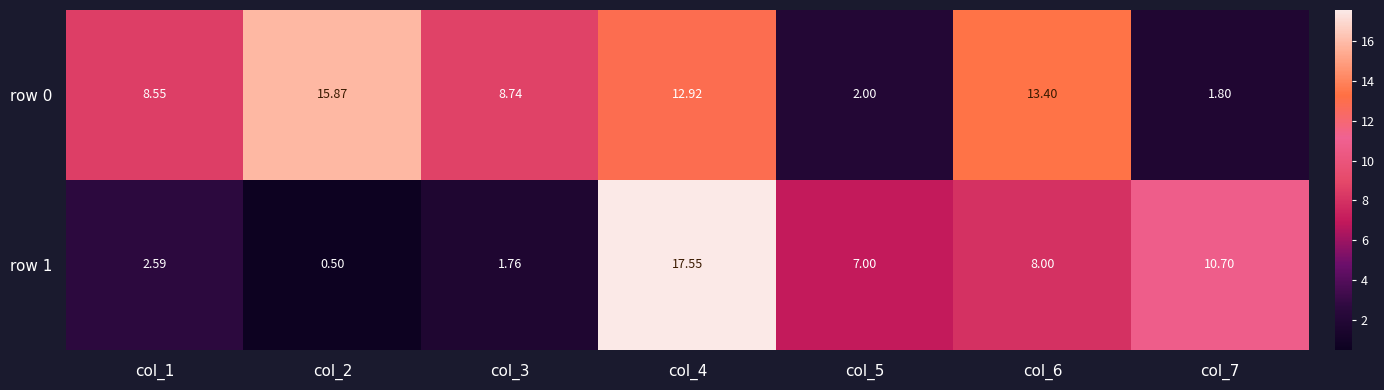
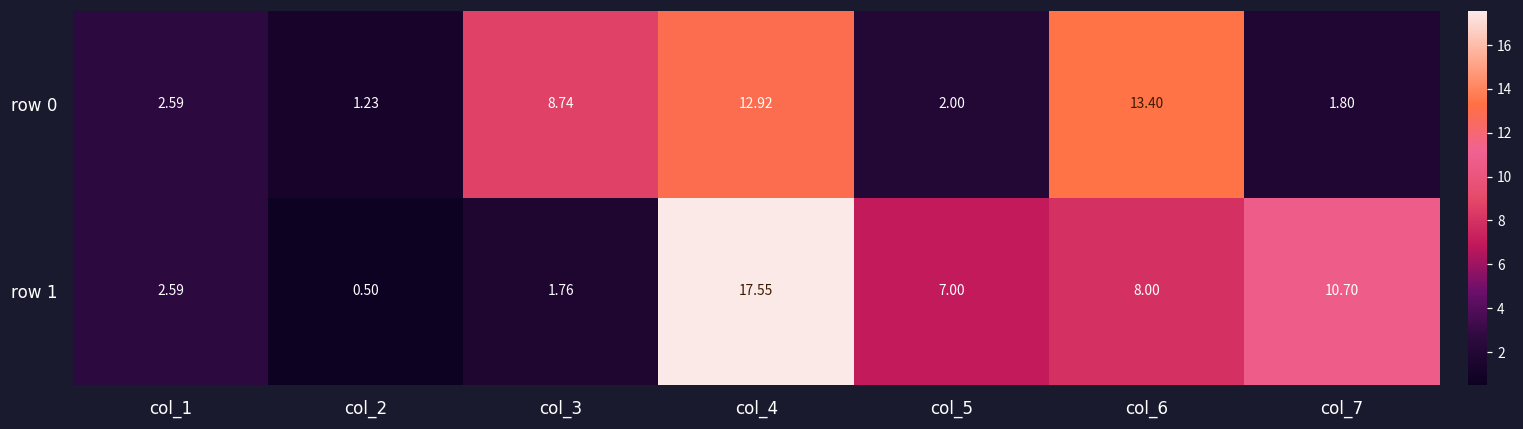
row 0, col_1: 8.55 -> 2.59
row 0, col_2: 15.87 -> 1.23
